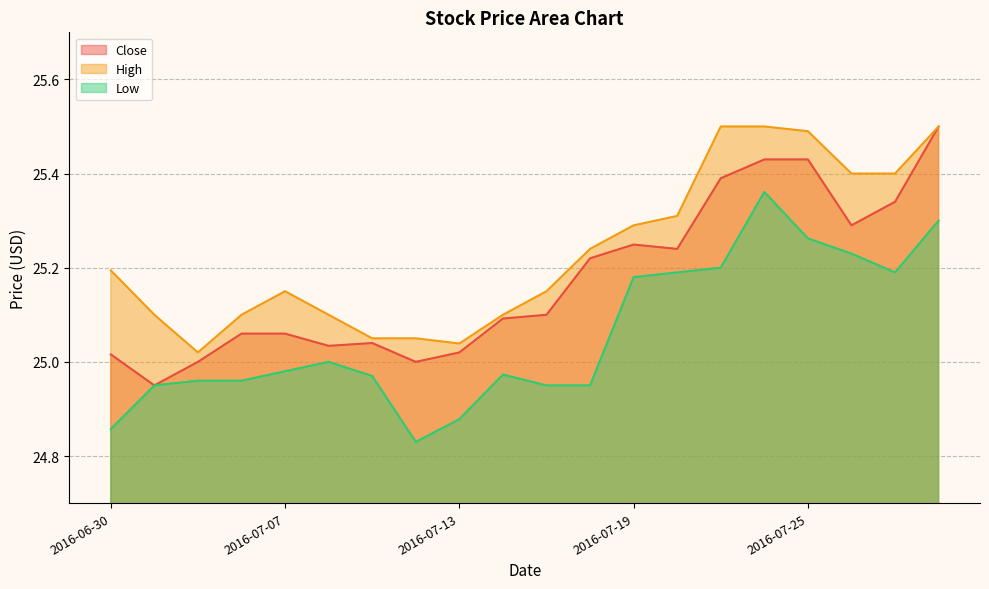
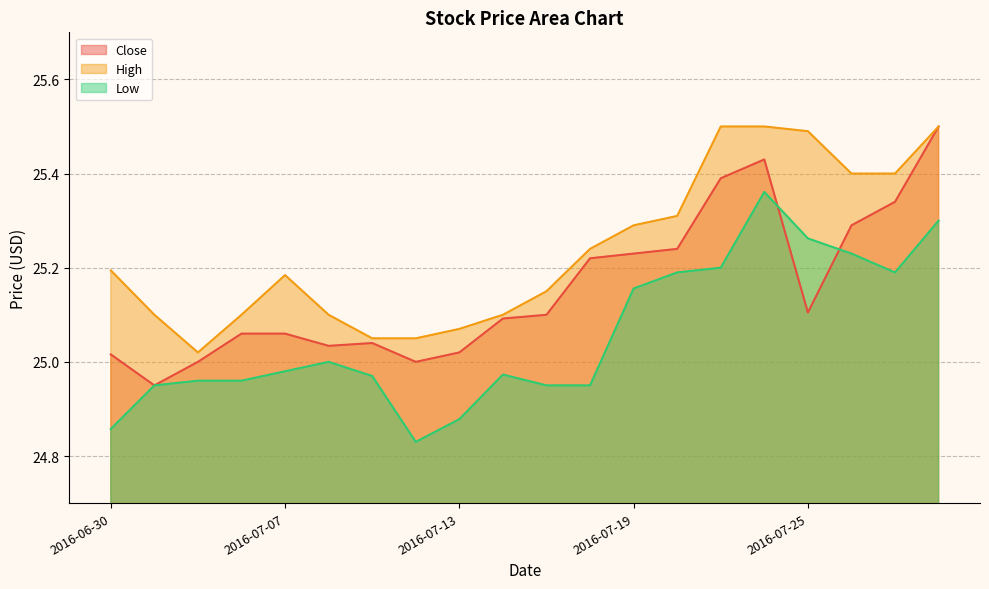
High, 2016-07-07: 25.15 -> 25.18
High, 2016-07-13: 25.04 -> 25.07
Close, 2016-07-19: 25.25 -> 25.23
Low, 2016-07-19: 25.18 -> 25.16
Close, 2016-07-25: 25.43 -> 25.10
